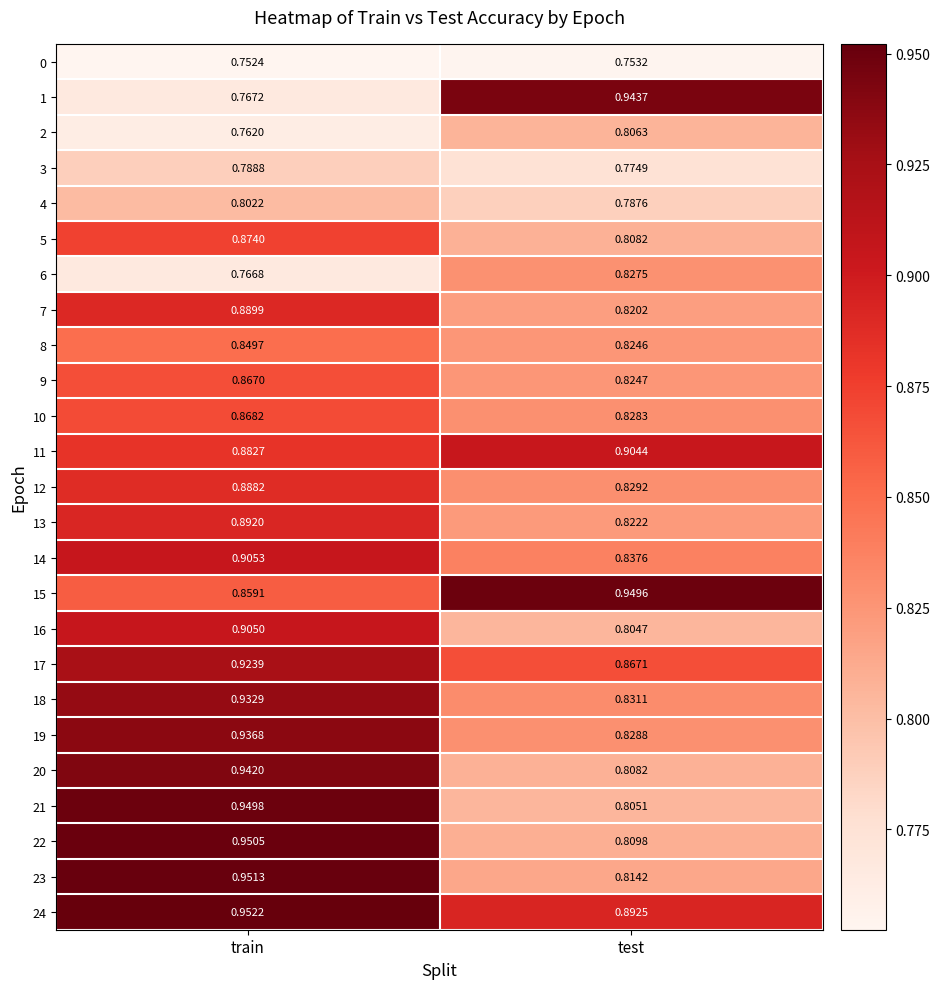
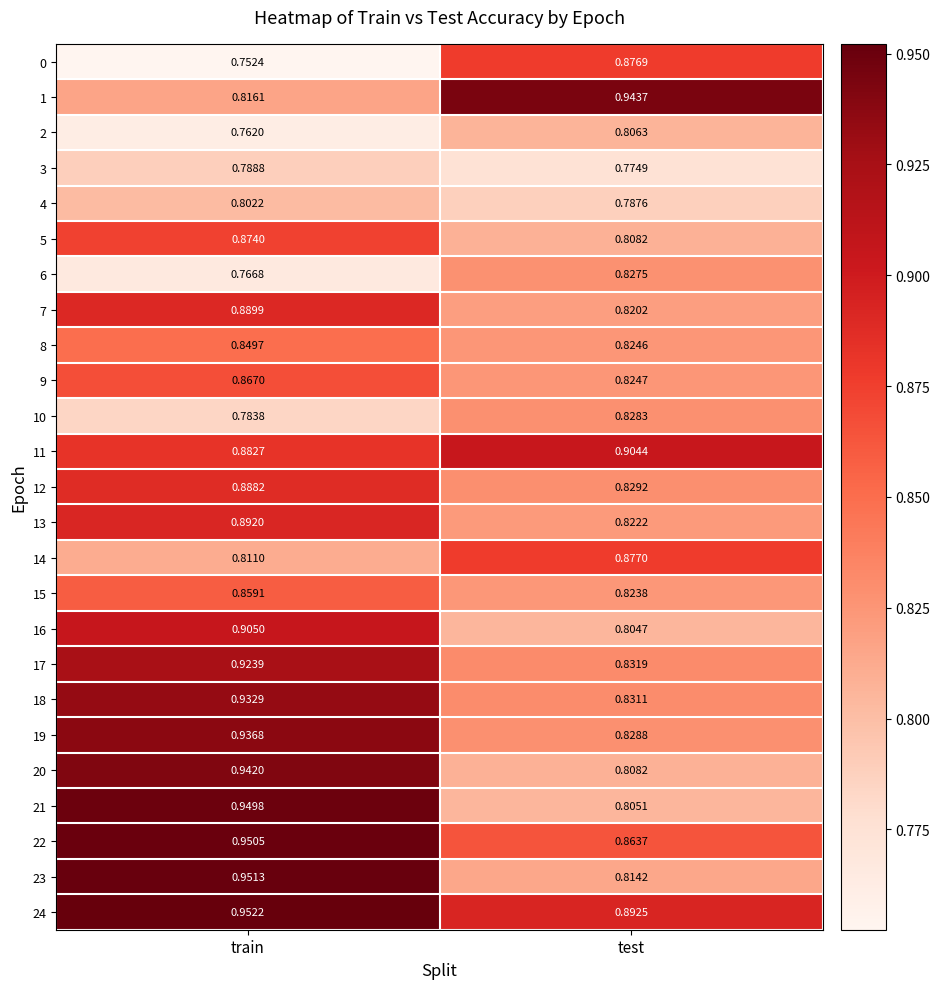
0, test: 0.7532 -> 0.8769
1, train: 0.7672 -> 0.8161
10, train: 0.8682 -> 0.7838
14, train: 0.9053 -> 0.8110
14, test: 0.8376 -> 0.8770
15, test: 0.9496 -> 0.8238
17, test: 0.8671 -> 0.8319
22, test: 0.8098 -> 0.8637
